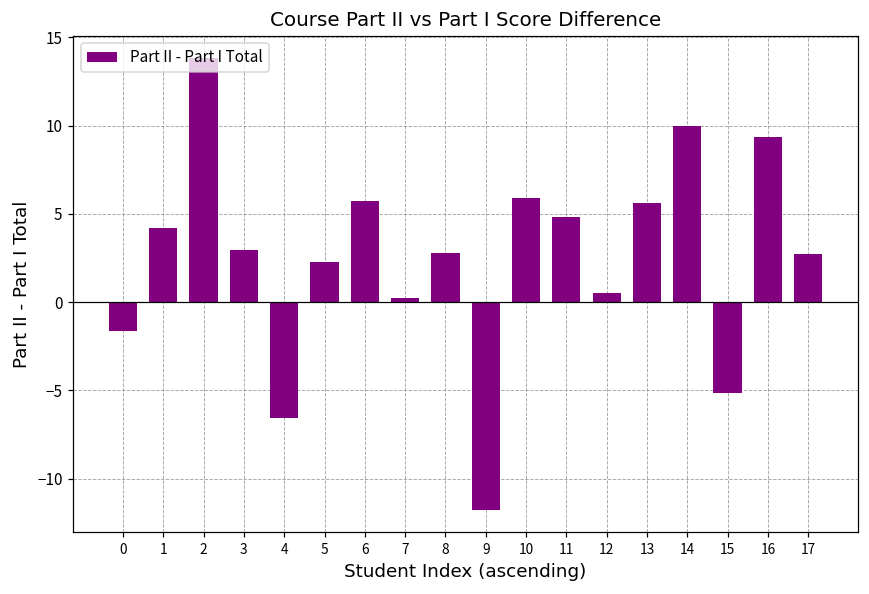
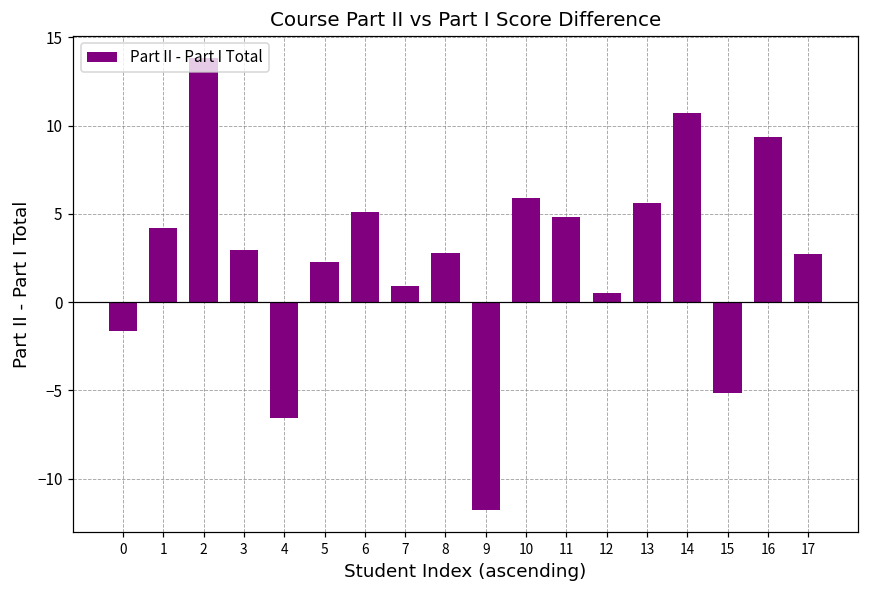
6: 5.7 -> 5.1
7: 0.3 -> 0.9
14: 10.0 -> 10.7
